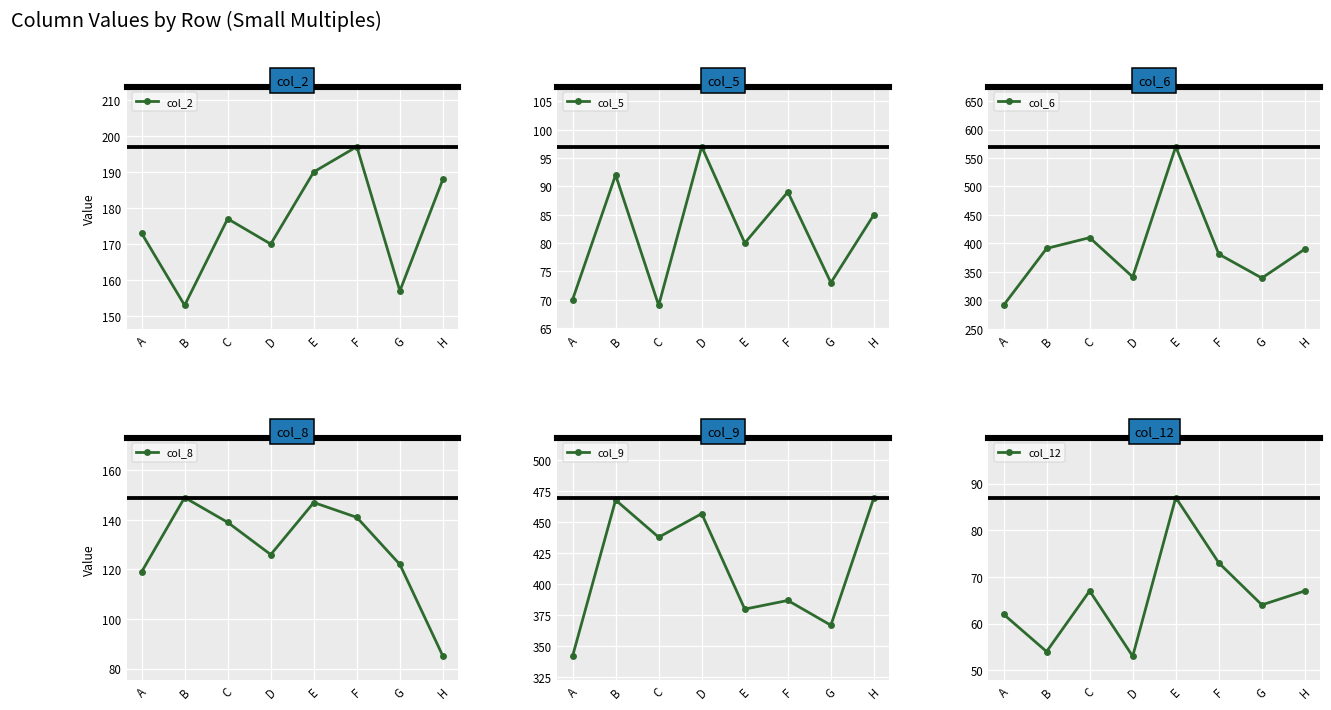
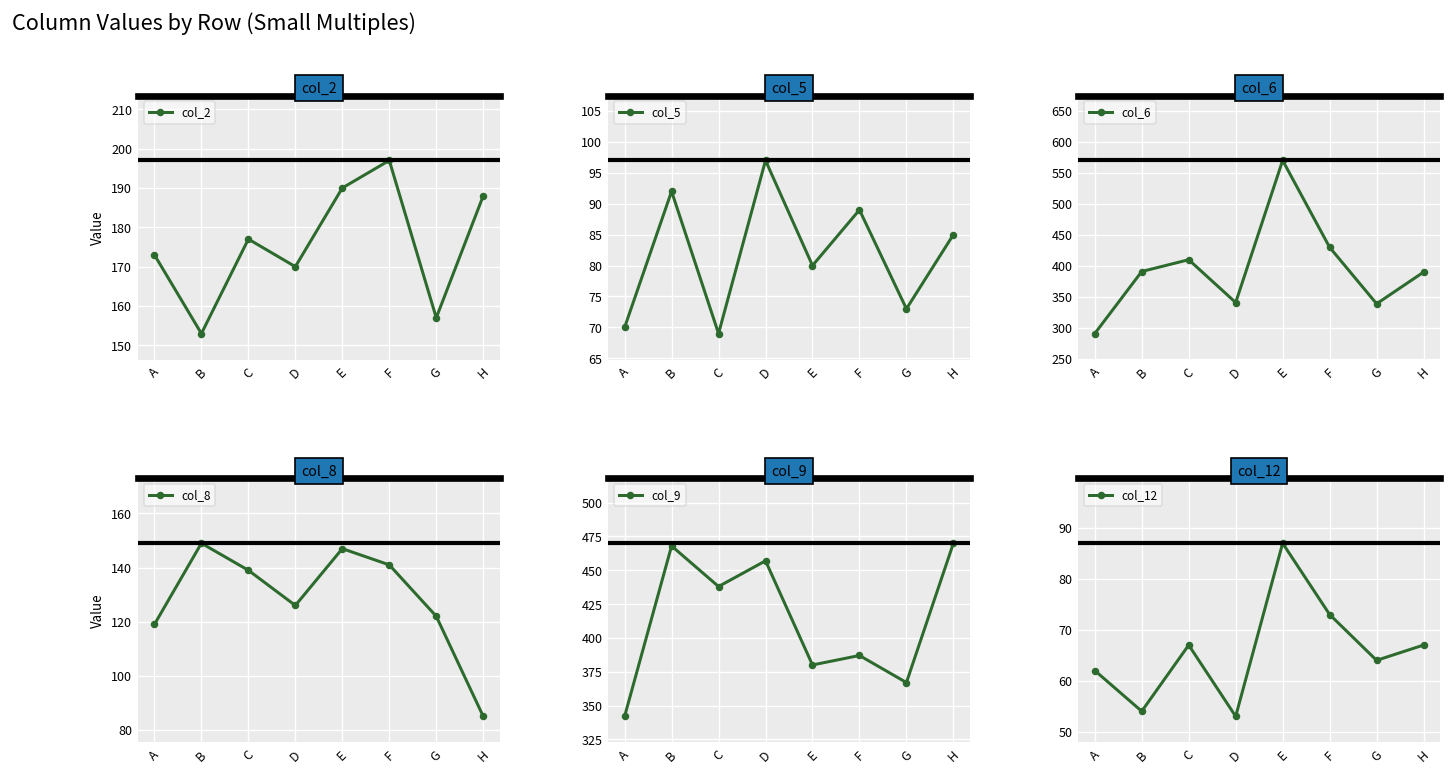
col_6, F: 380 -> 430
